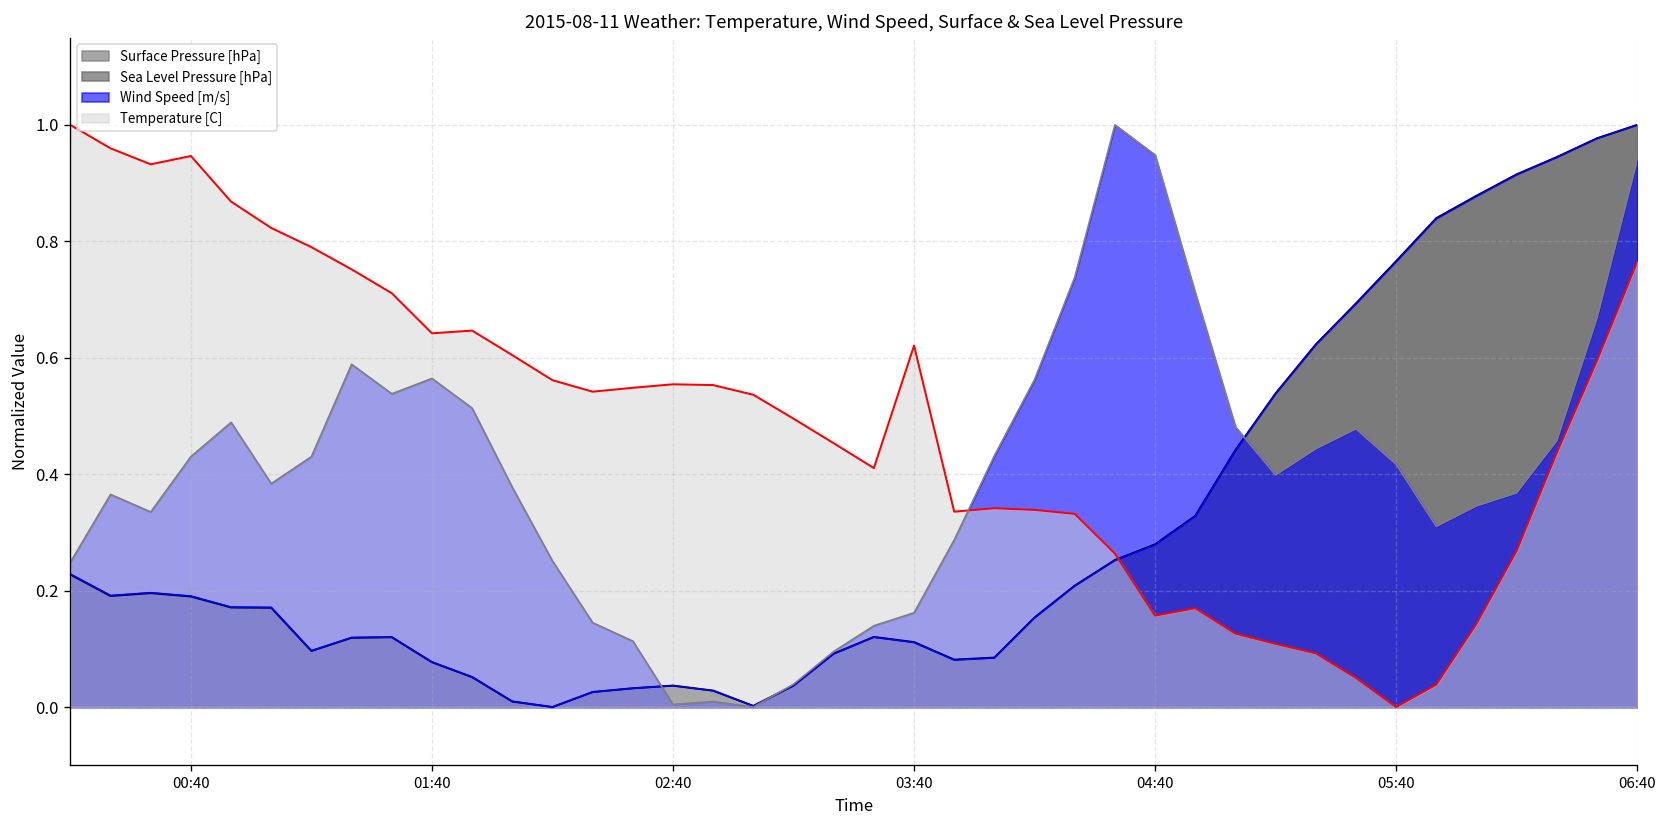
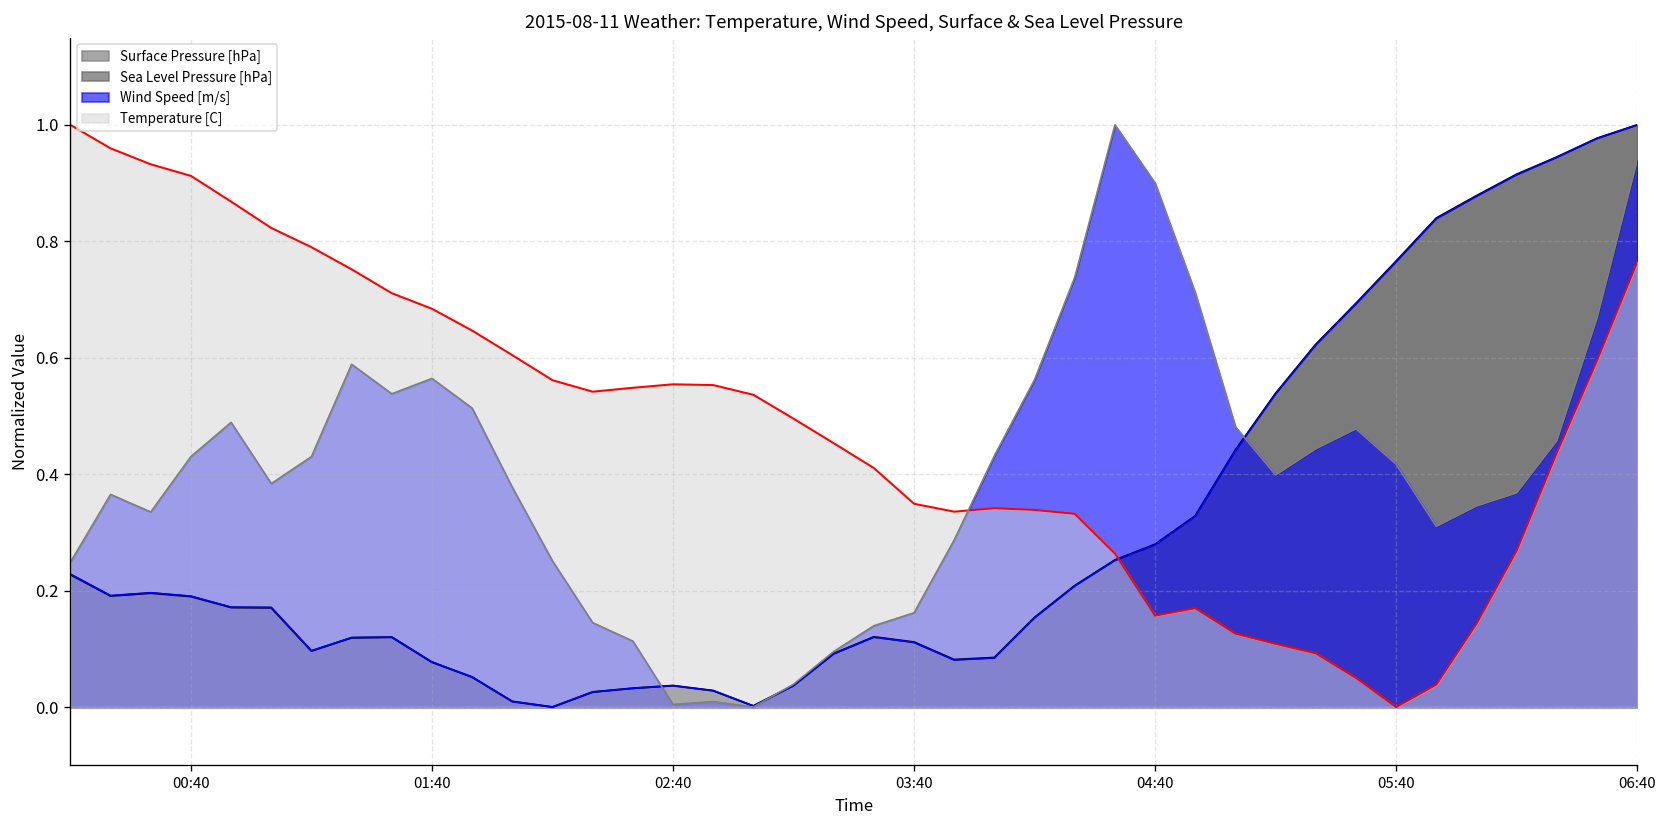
Temperature [C], 00:40: 0.95 -> 0.91
Temperature [C], 01:40: 0.64 -> 0.68
Temperature [C], 03:40: 0.62 -> 0.35
Wind Speed [m/s], 04:40: 0.95 -> 0.90
